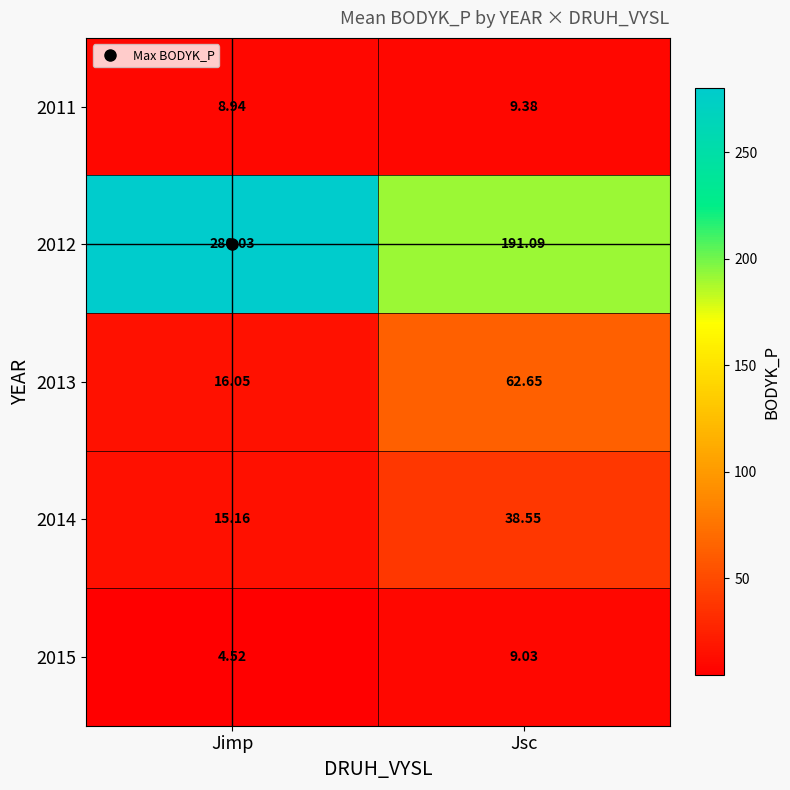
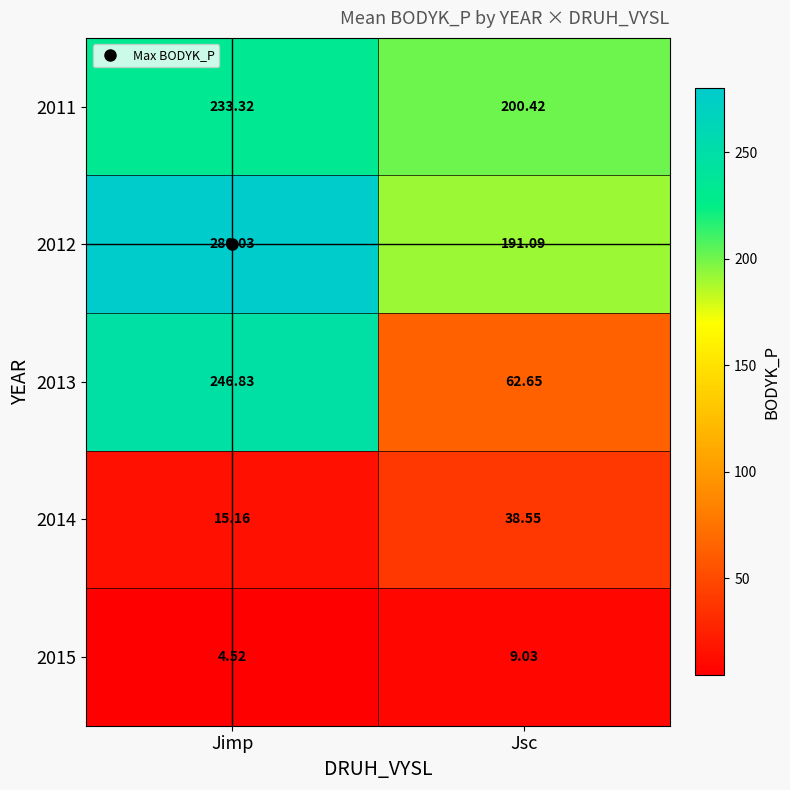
2011, Jimp: 8.94 -> 233.32
2011, Jsc: 9.38 -> 200.42
2013, Jimp: 16.05 -> 246.83
